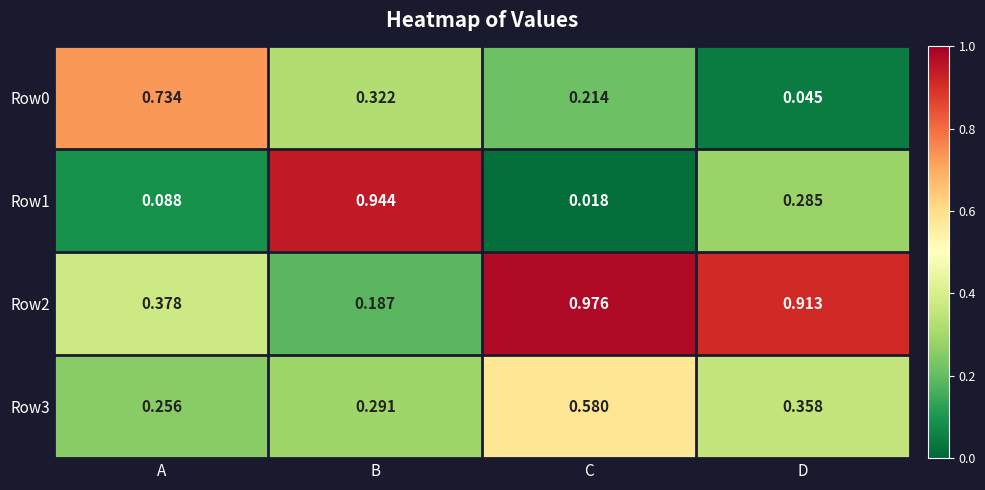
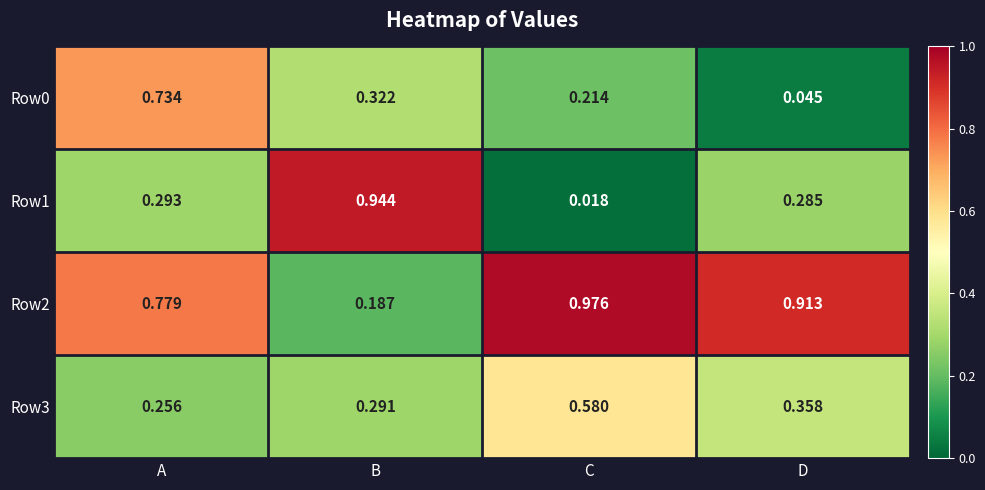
Row1, A: 0.088 -> 0.293
Row2, A: 0.378 -> 0.779
